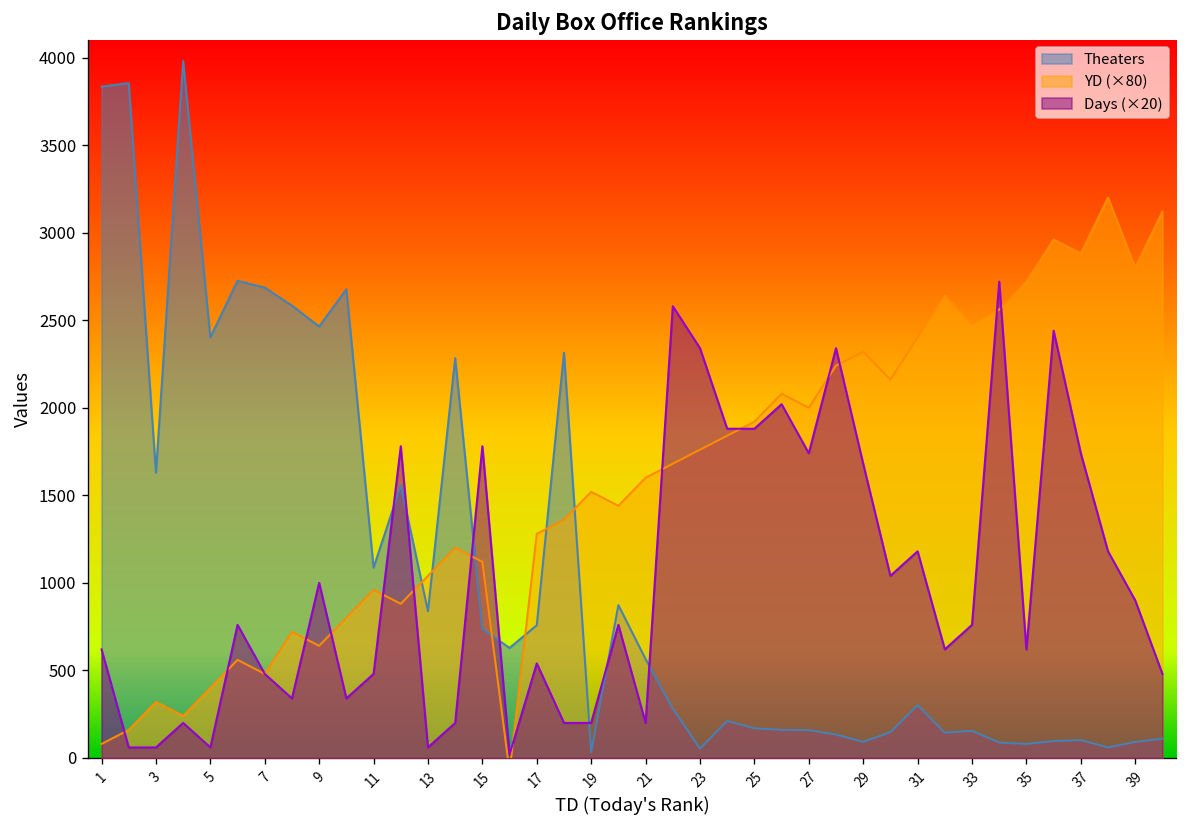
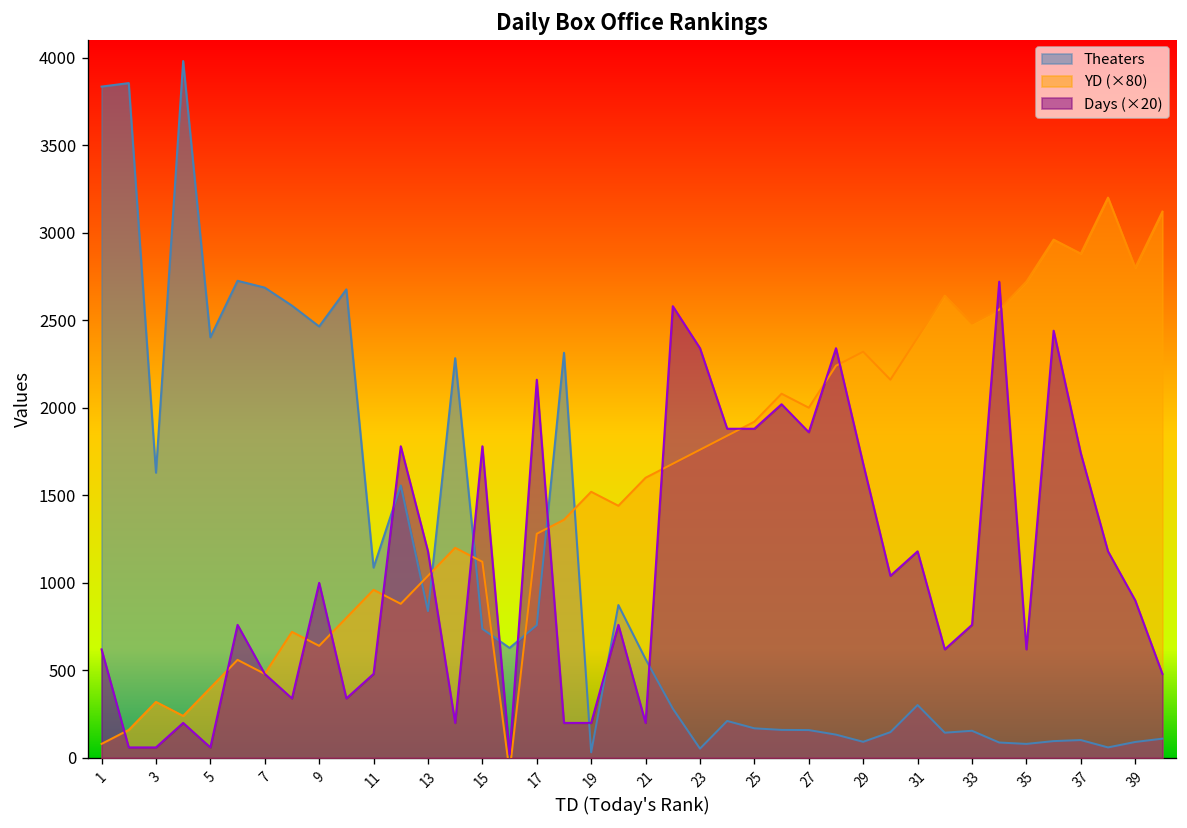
Days (×20), 13: 60 -> 1180
Days (×20), 17: 540 -> 2160
Days (×20), 27: 1740 -> 1860
